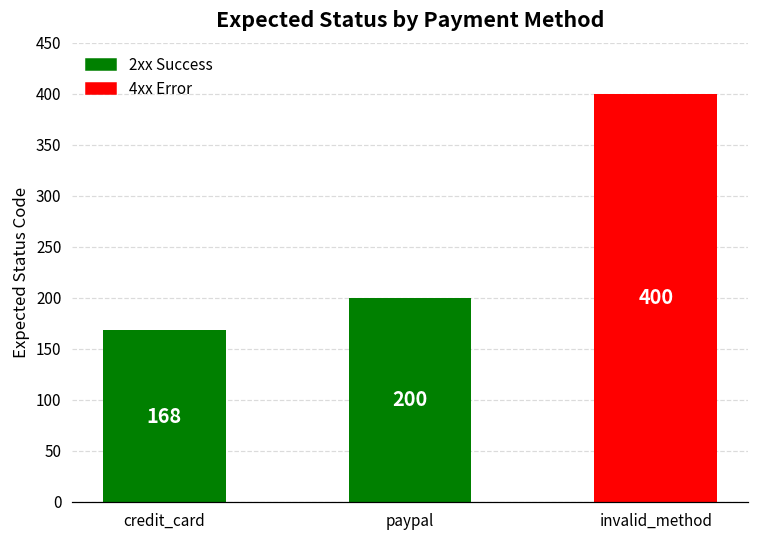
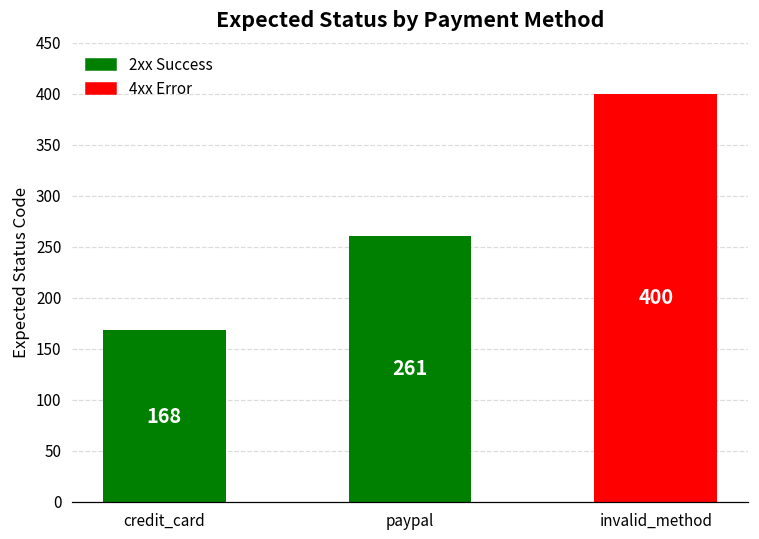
paypal: 200 -> 261
